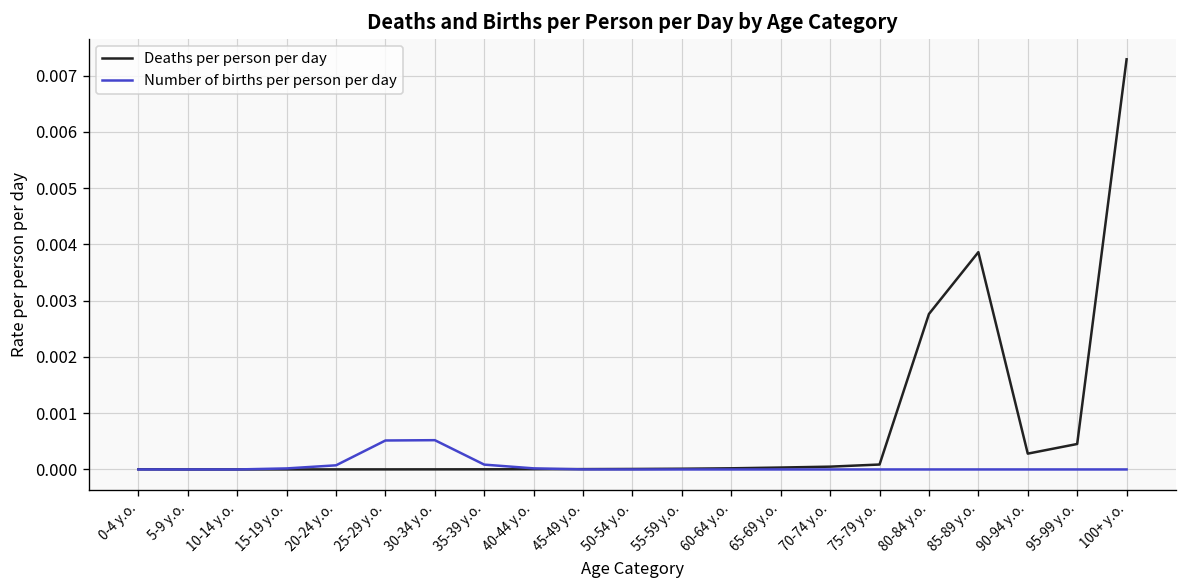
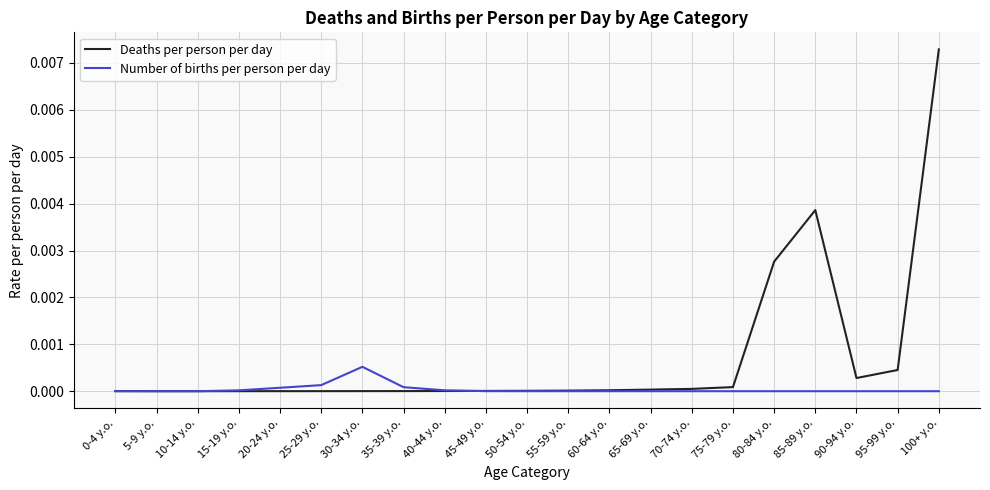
Number of births per person per day, 25-29 y.o.: 0.0005 -> 0.0001
